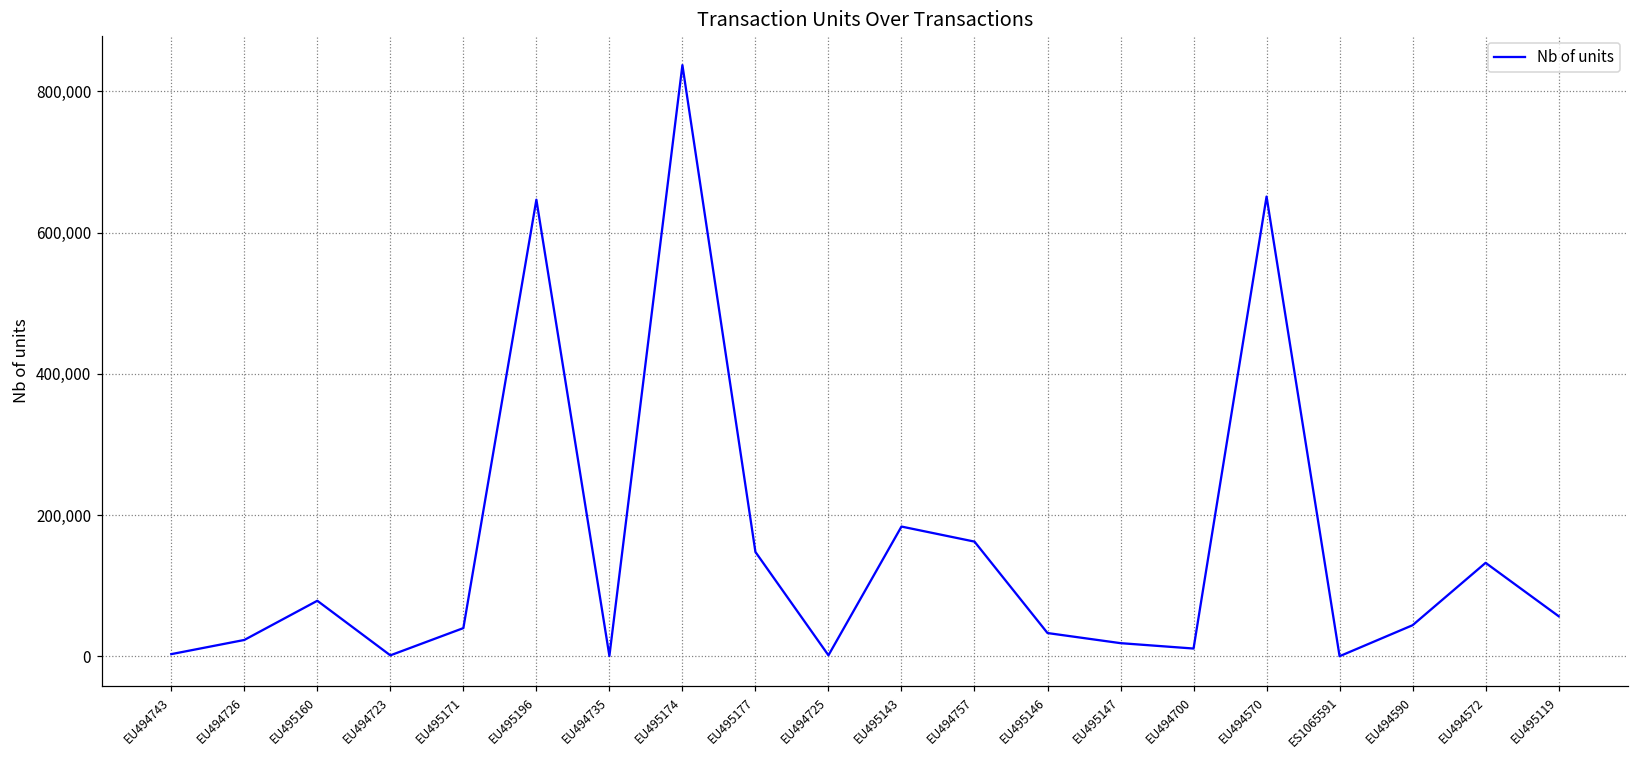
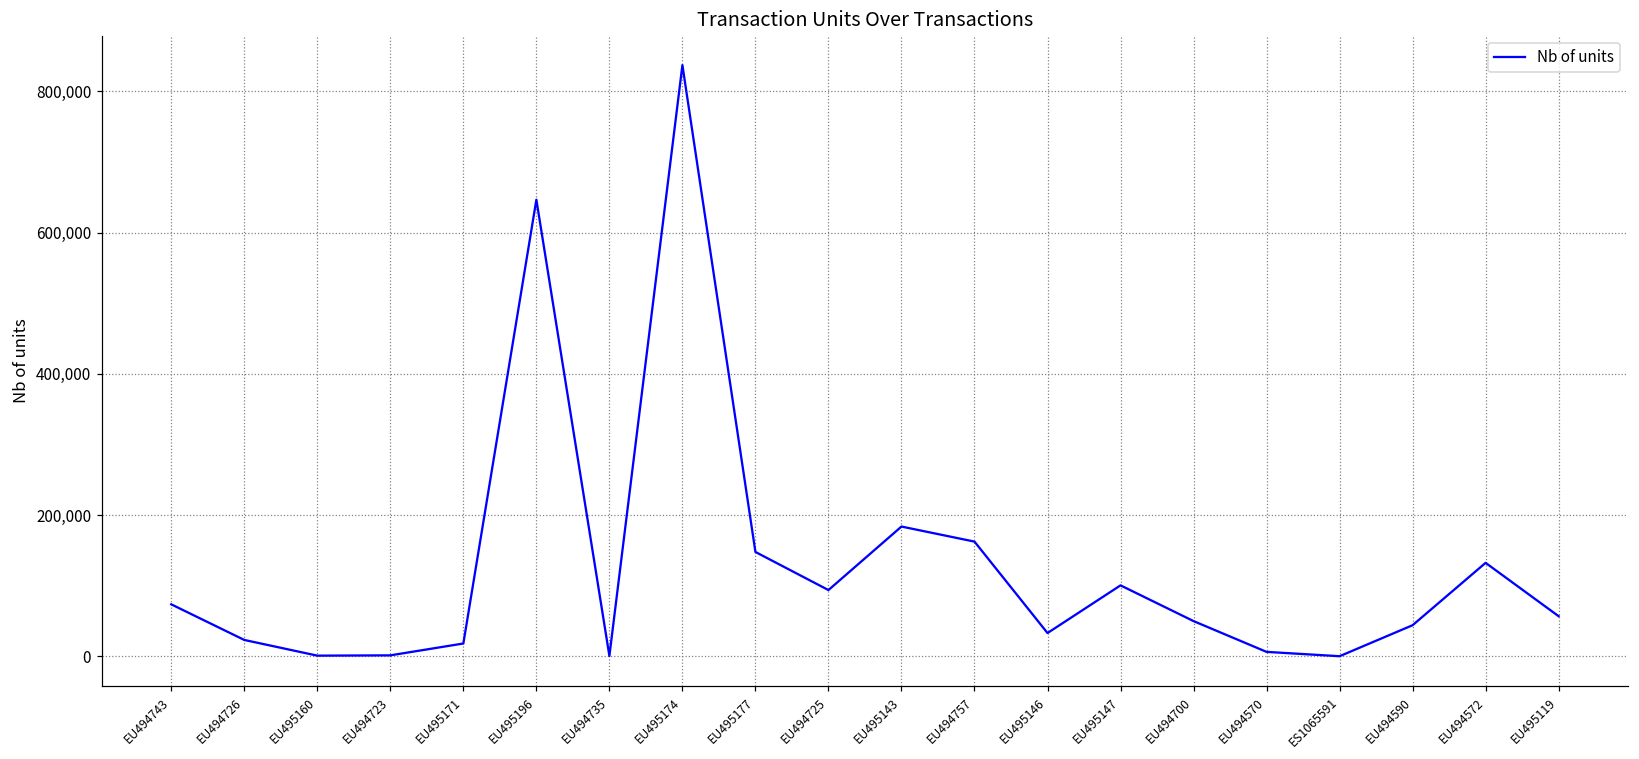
EU494743: 0 -> 70,000
EU495160: 80,000 -> 0
EU495171: 40,000 -> 20,000
EU494725: 0 -> 90,000
EU495147: 20,000 -> 100,000
EU494700: 10,000 -> 50,000
EU494570: 650,000 -> 10,000
